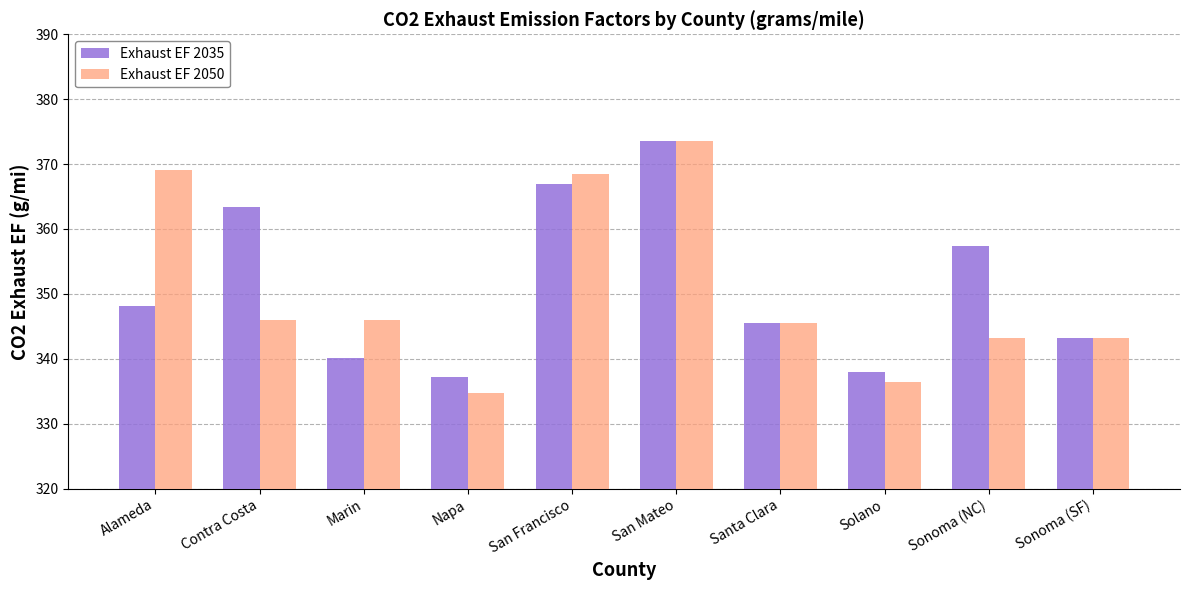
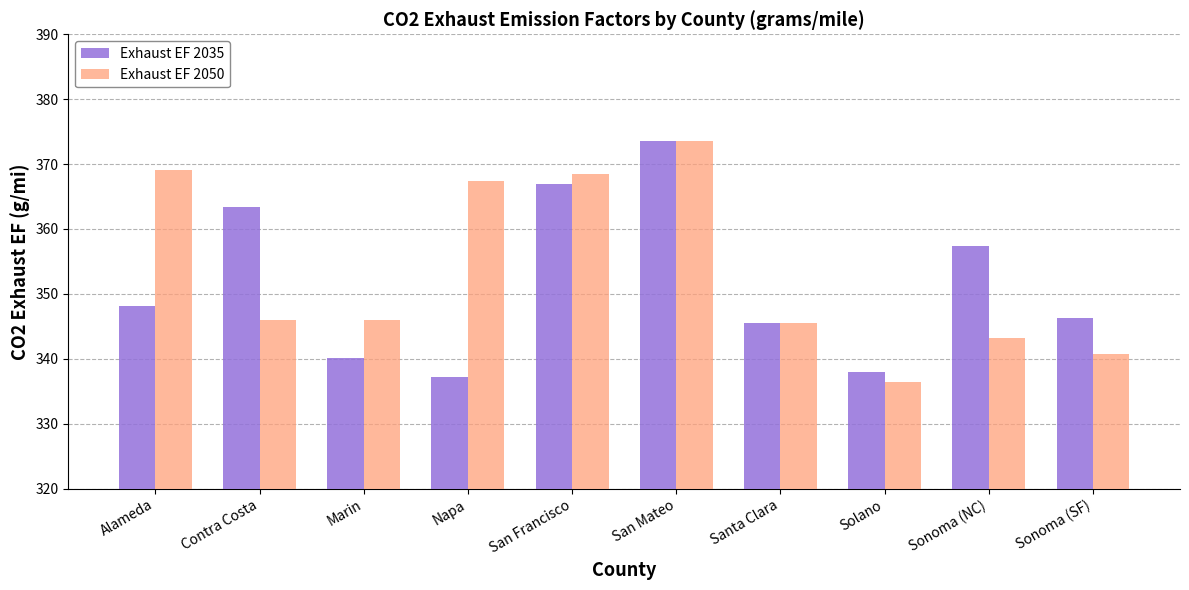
Exhaust EF 2050, Napa: 335 -> 367
Exhaust EF 2035, Sonoma (SF): 343 -> 346
Exhaust EF 2050, Sonoma (SF): 343 -> 341
